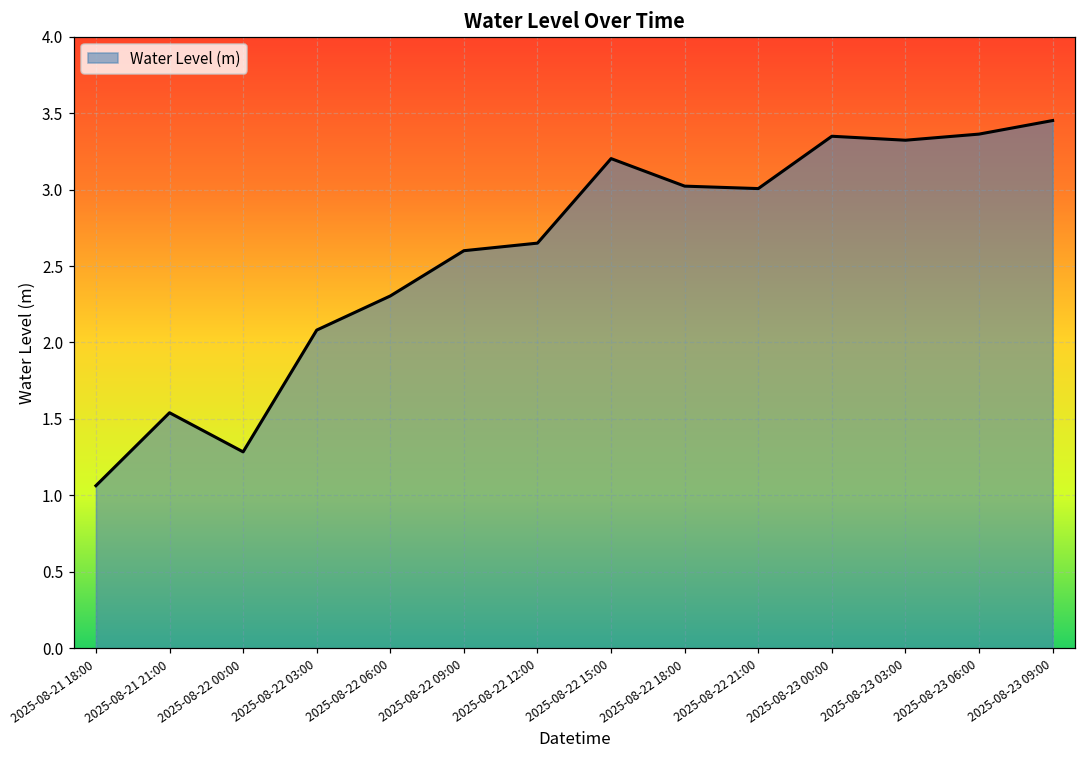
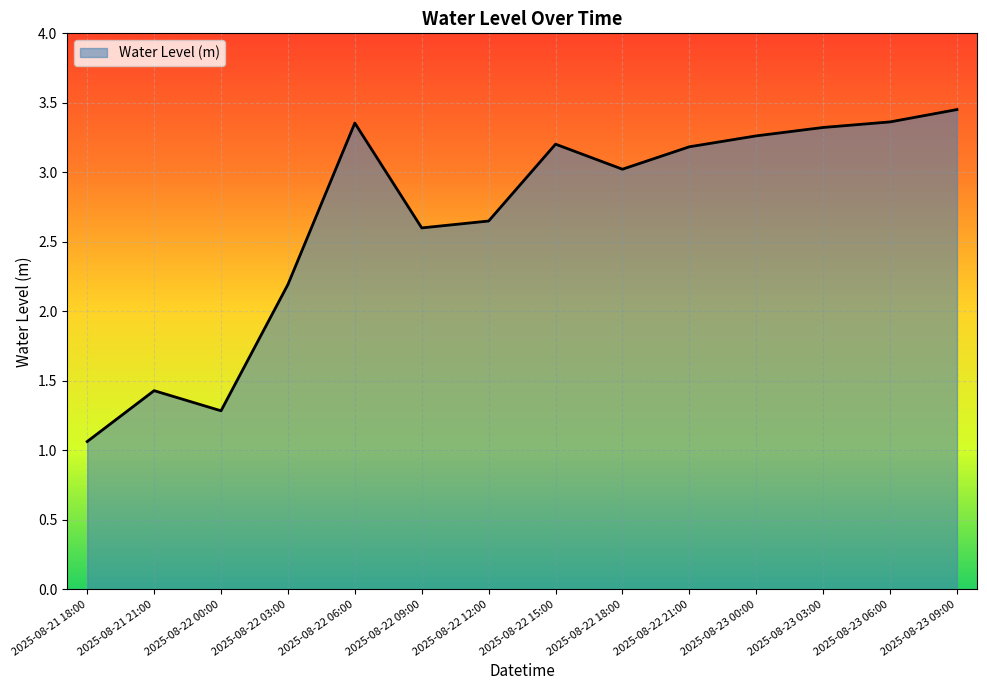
2025-08-21 21:00: 1.54 -> 1.43
2025-08-22 03:00: 2.08 -> 2.19
2025-08-22 06:00: 2.30 -> 3.35
2025-08-22 21:00: 3.01 -> 3.18
2025-08-23 00:00: 3.35 -> 3.26
